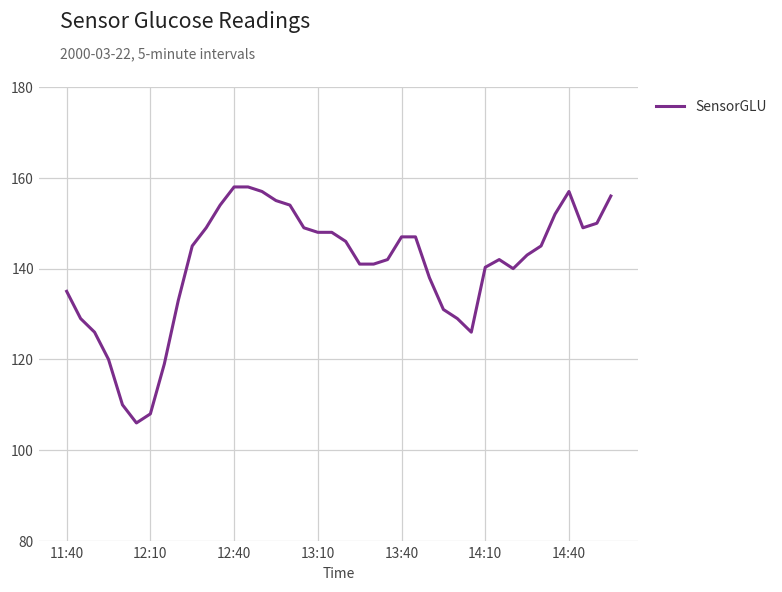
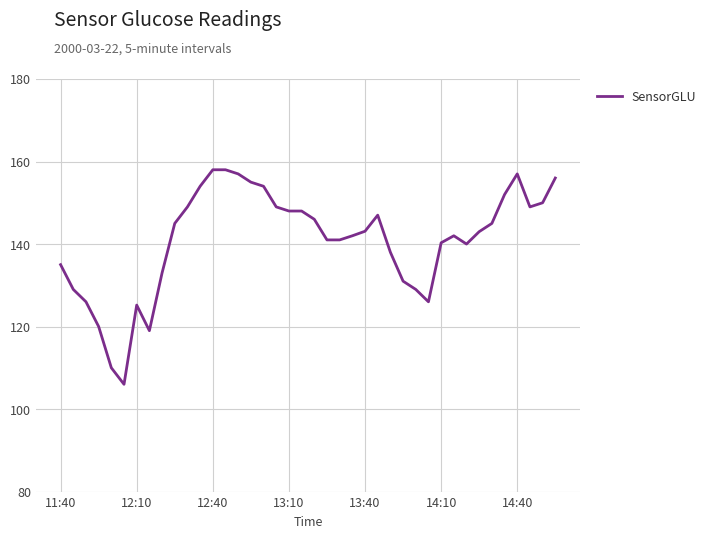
12:10: 108 -> 125
13:40: 147 -> 143
